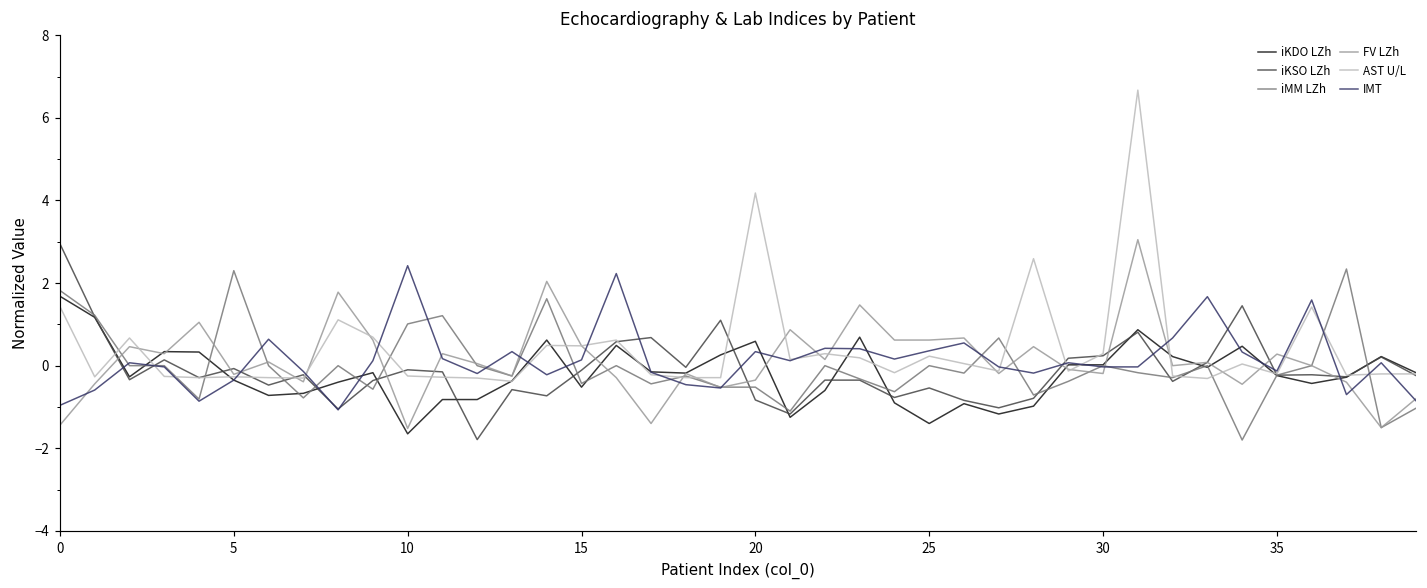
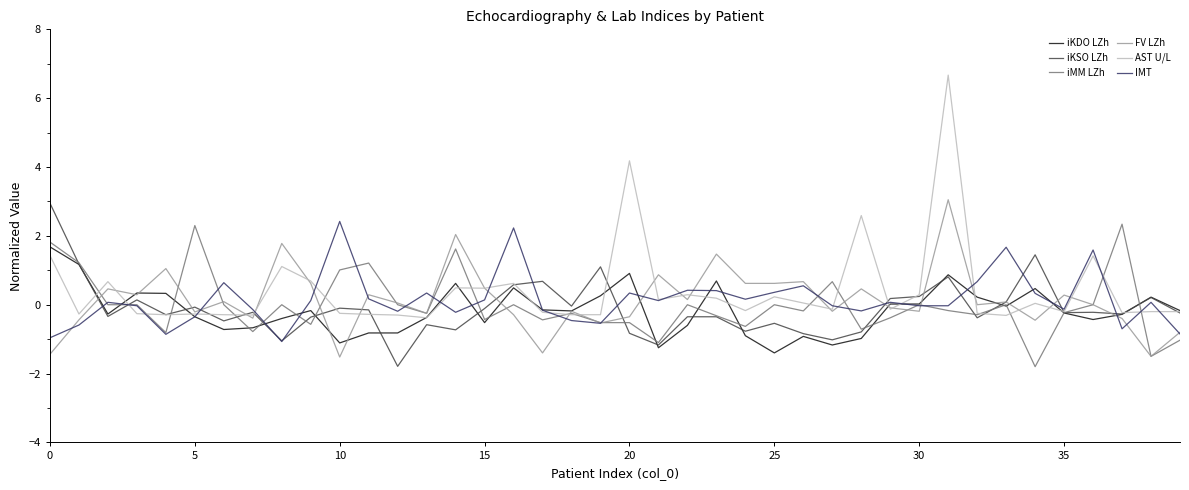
iKDO LZh, 10: -1.7 -> -1.1
iKDO LZh, 20: 0.6 -> 0.9
